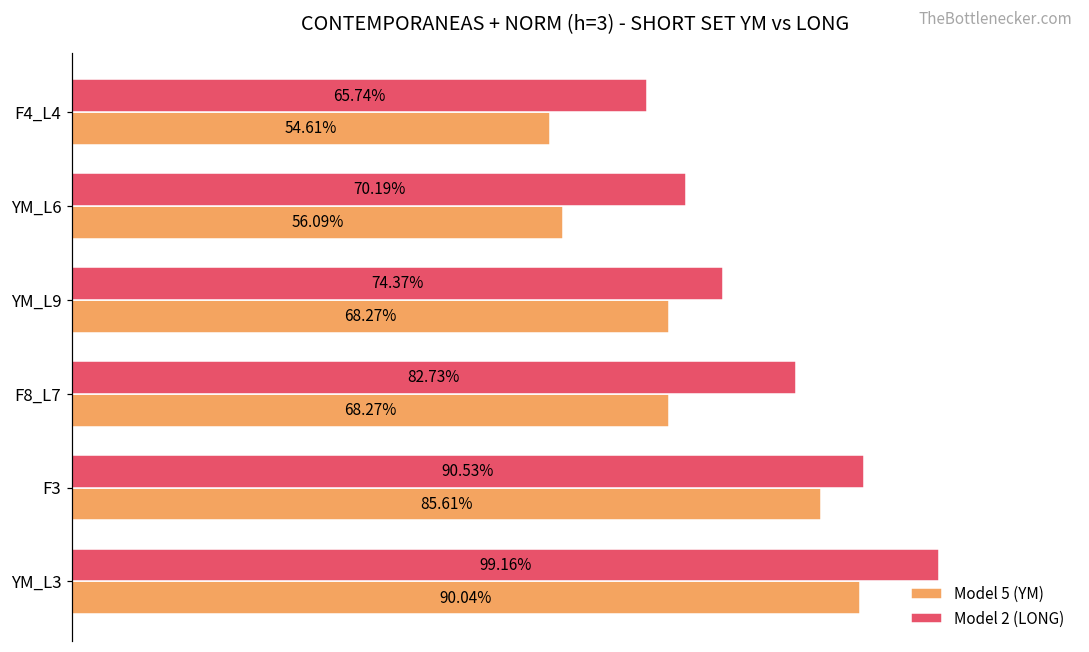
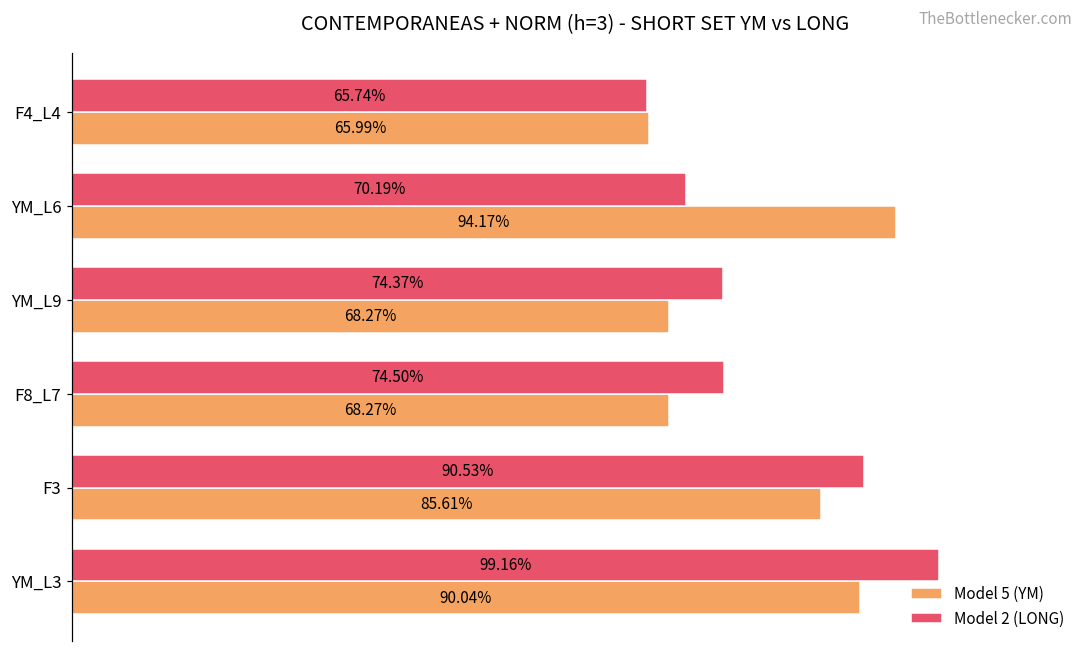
Model 5 (YM), F4_L4: 54.61% -> 65.99%
Model 5 (YM), YM_L6: 56.09% -> 94.17%
Model 2 (LONG), F8_L7: 82.73% -> 74.50%
